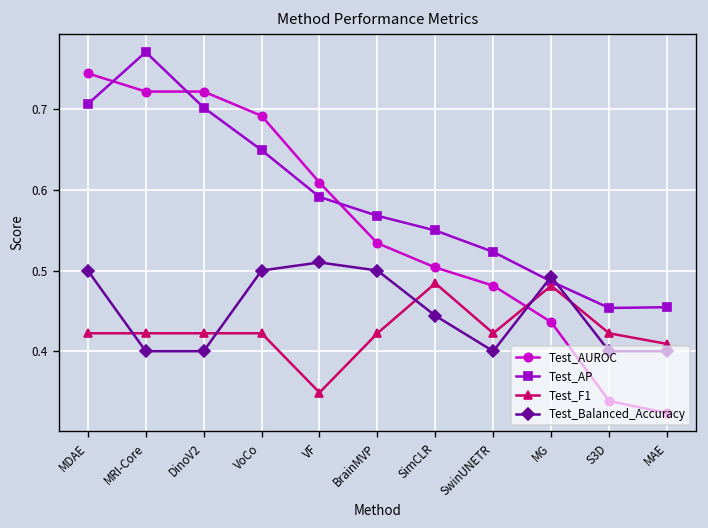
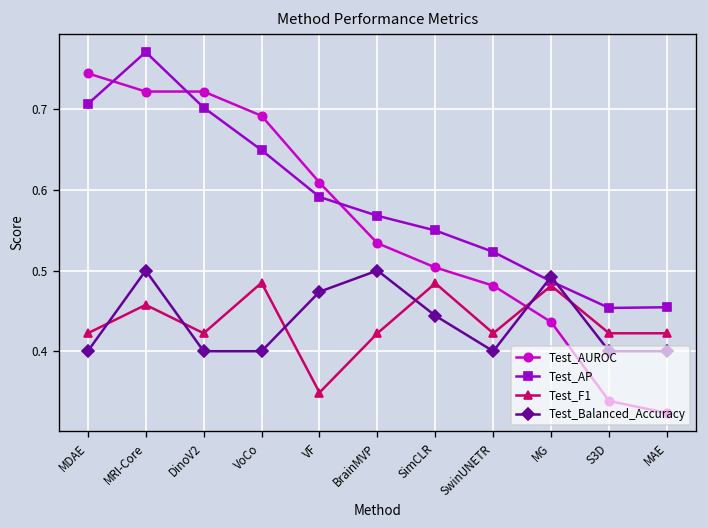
Test_Balanced_Accuracy, MDAE: 0.5 -> 0.4
Test_F1, MRI-Core: 0.42 -> 0.46
Test_Balanced_Accuracy, MRI-Core: 0.4 -> 0.5
Test_F1, VoCo: 0.42 -> 0.48
Test_Balanced_Accuracy, VoCo: 0.5 -> 0.4
Test_Balanced_Accuracy, VF: 0.51 -> 0.47
Test_F1, MAE: 0.41 -> 0.42
